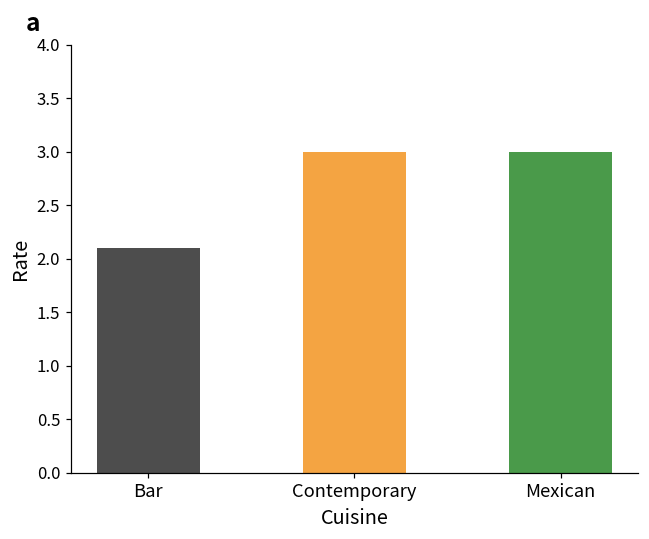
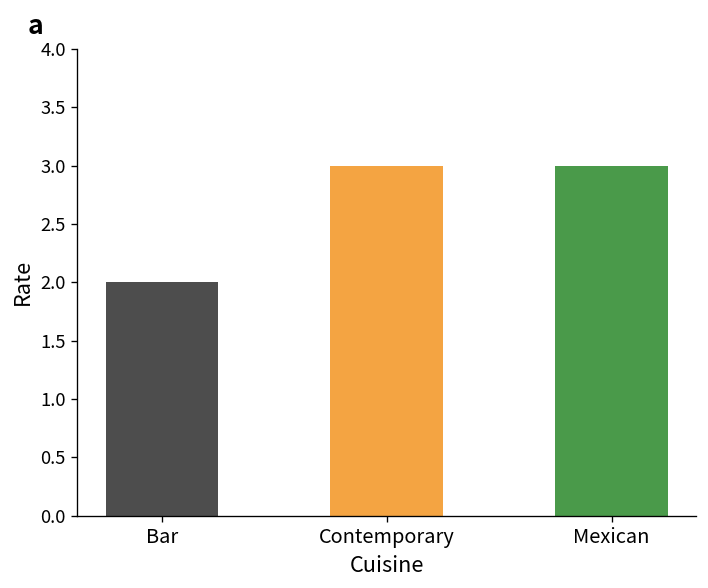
Bar: 2.1 -> 2.0
